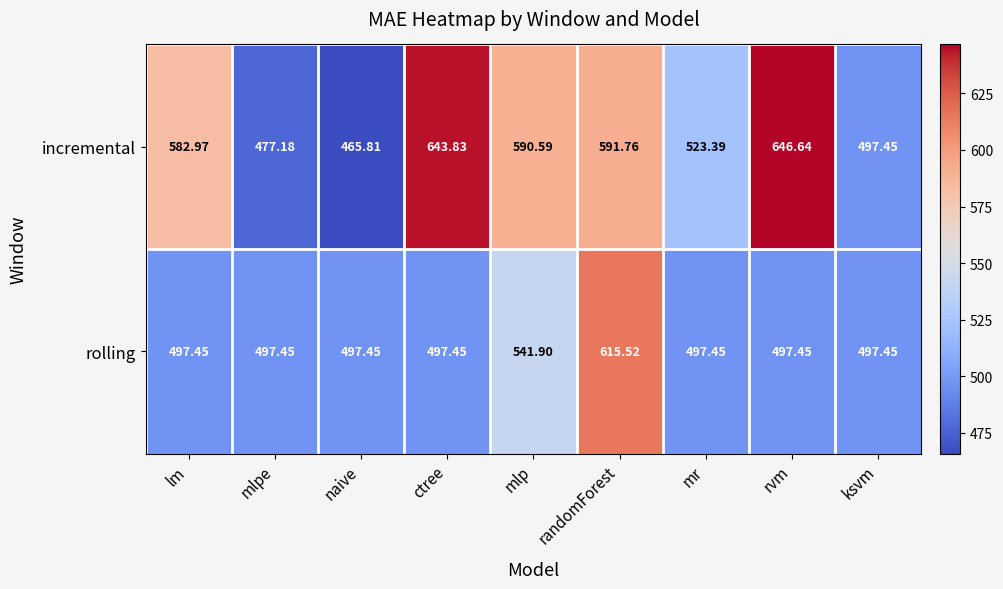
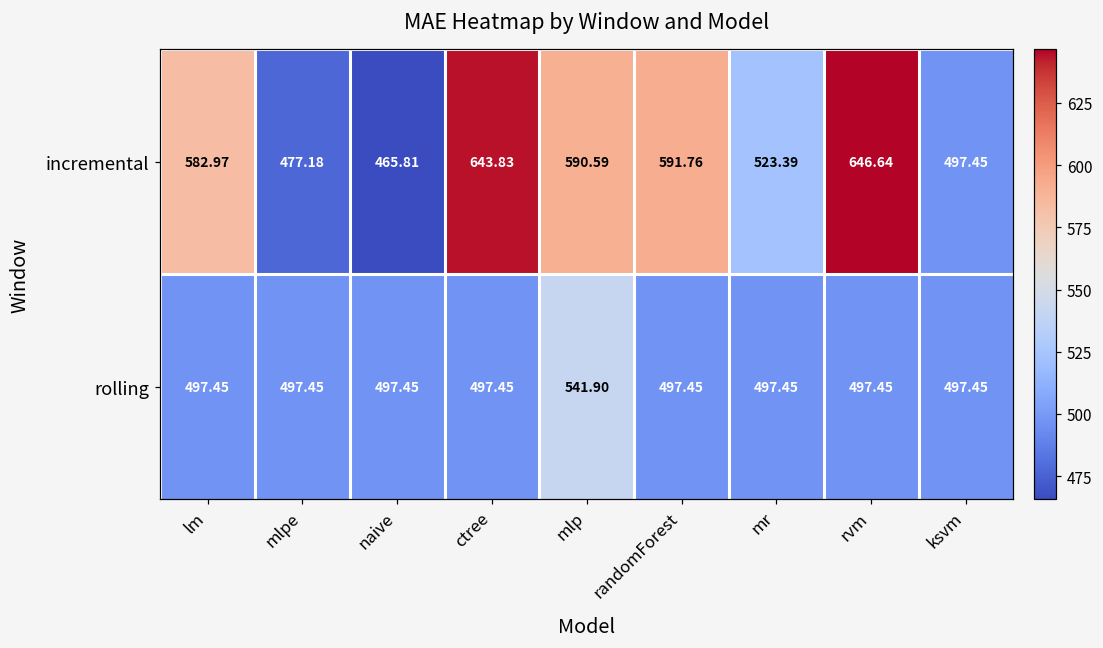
rolling, randomForest: 615.52 -> 497.45
